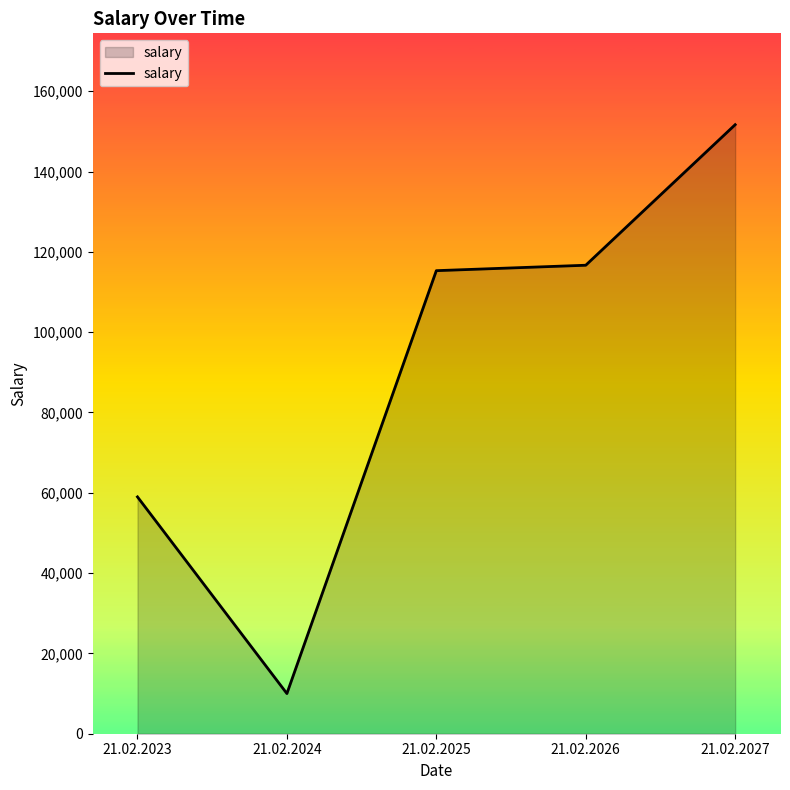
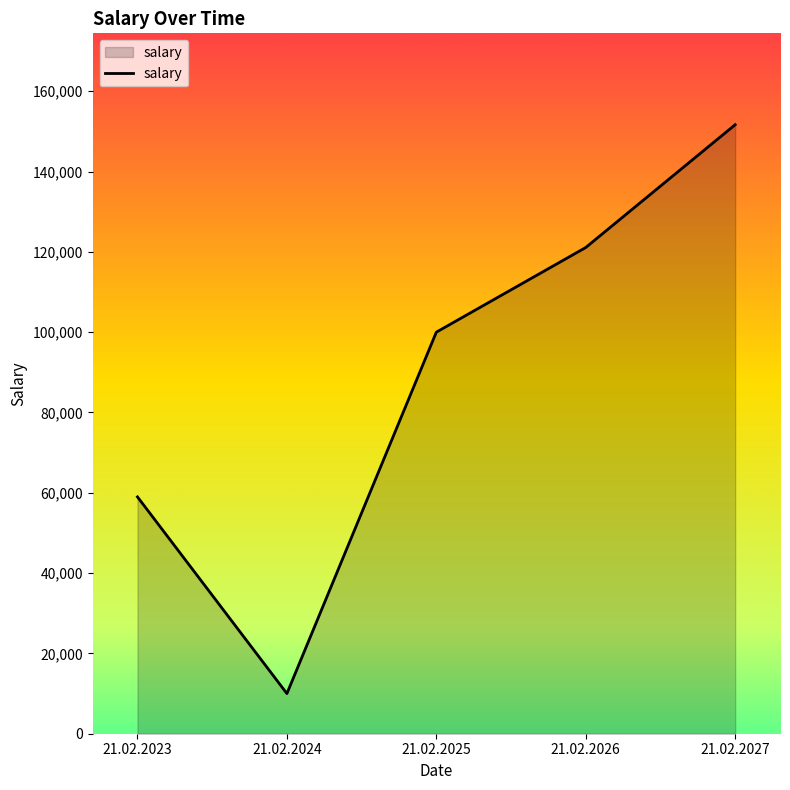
21.02.2025: 115,000 -> 100,000
21.02.2026: 117,000 -> 121,000
